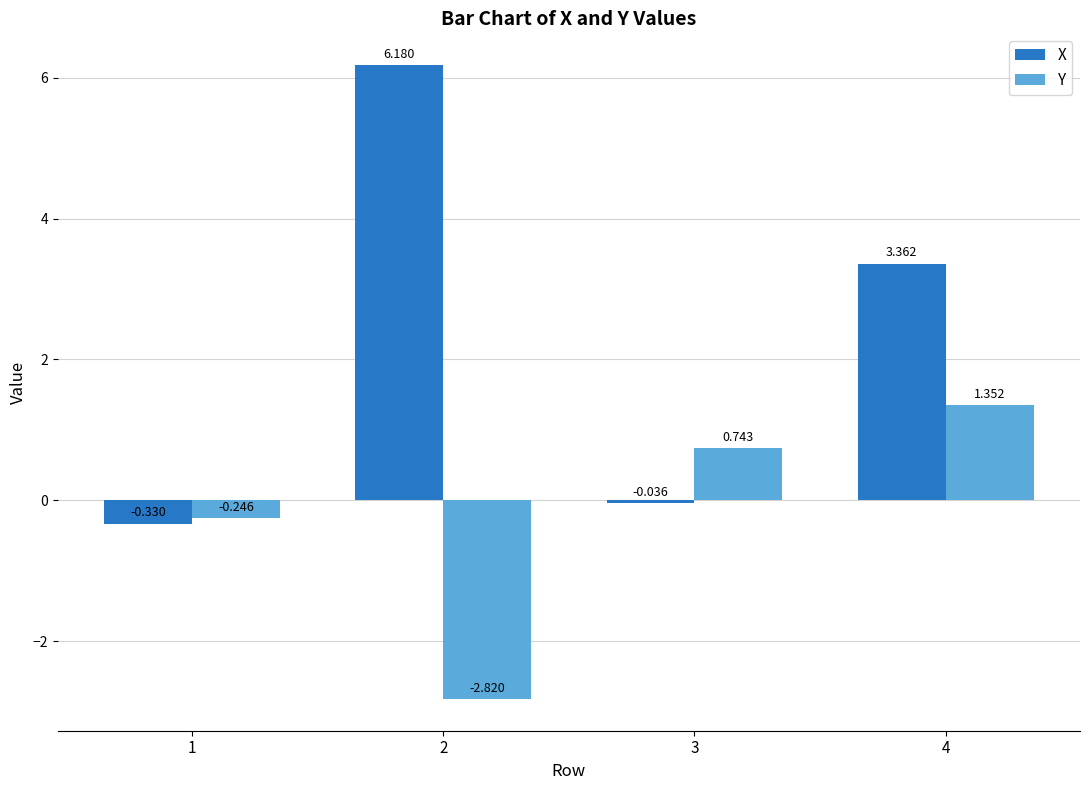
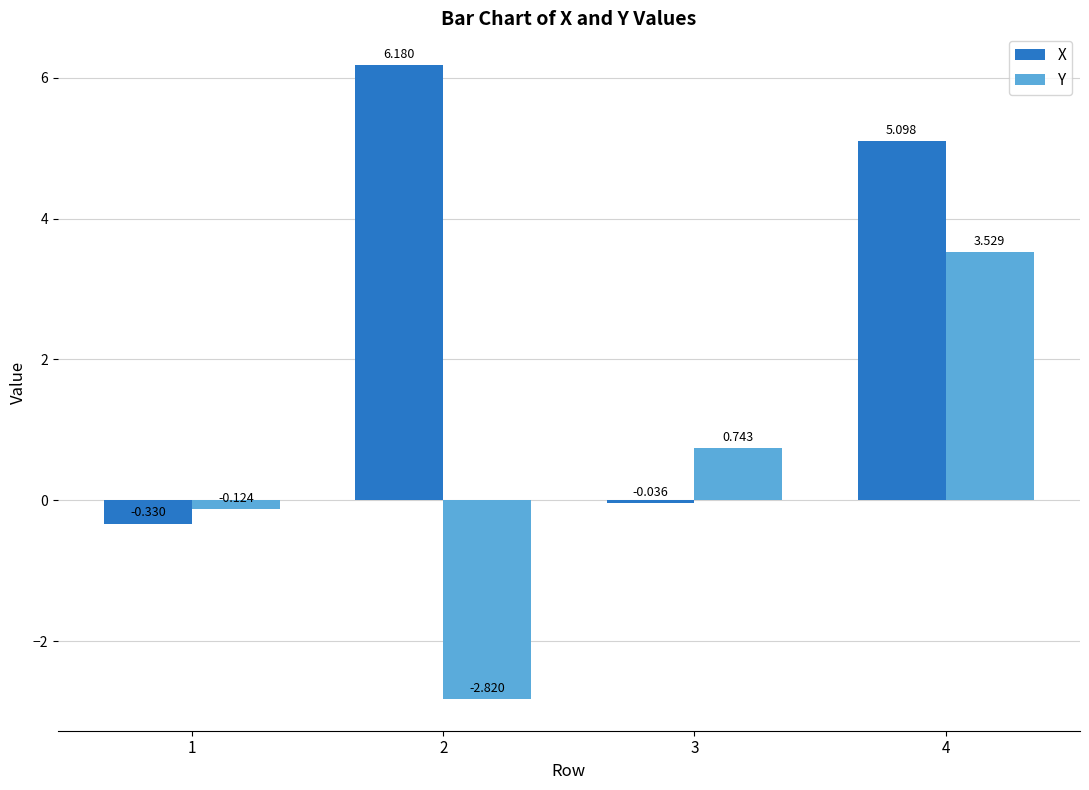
Y, 1: -0.246 -> -0.124
X, 4: 3.362 -> 5.098
Y, 4: 1.352 -> 3.529
